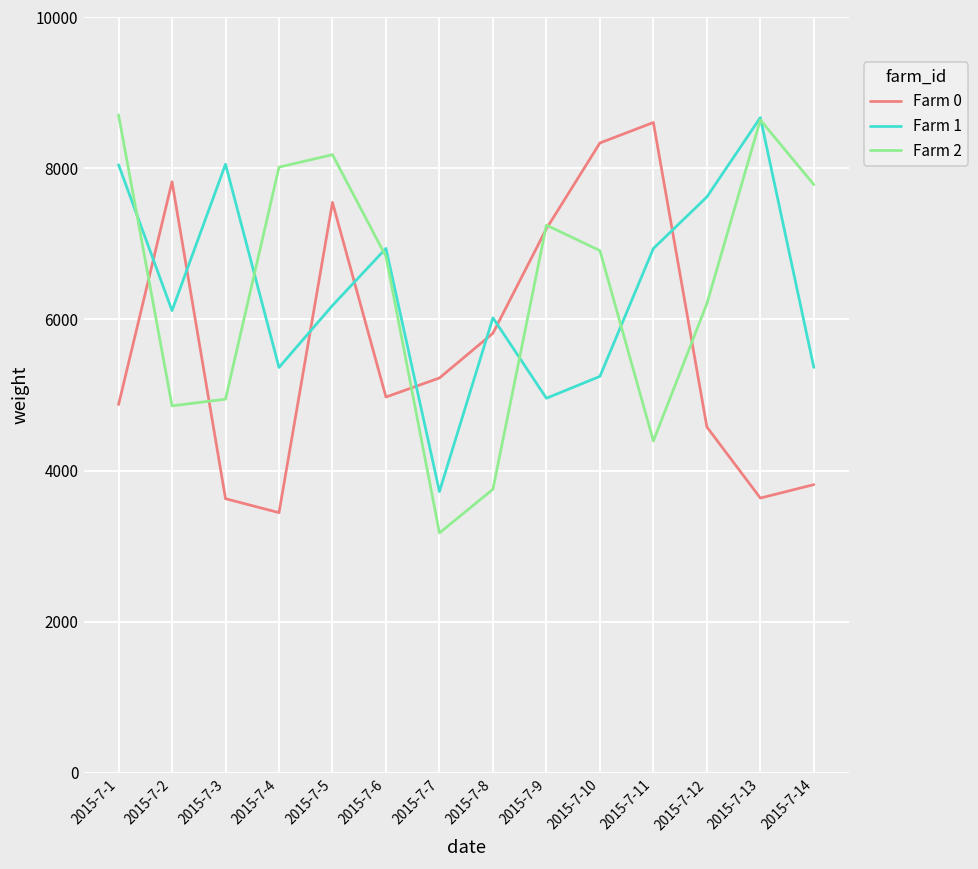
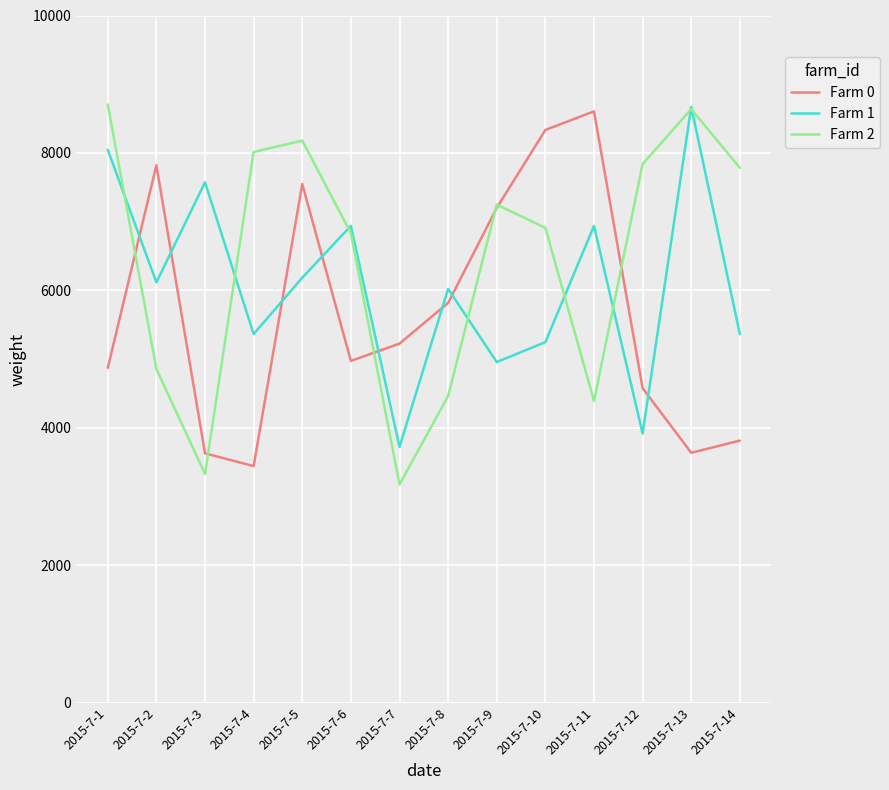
Farm 1, 2015-7-3: 8100 -> 7600
Farm 2, 2015-7-3: 4900 -> 3300
Farm 2, 2015-7-8: 3800 -> 4500
Farm 1, 2015-7-12: 7600 -> 3900
Farm 2, 2015-7-12: 6200 -> 7800
